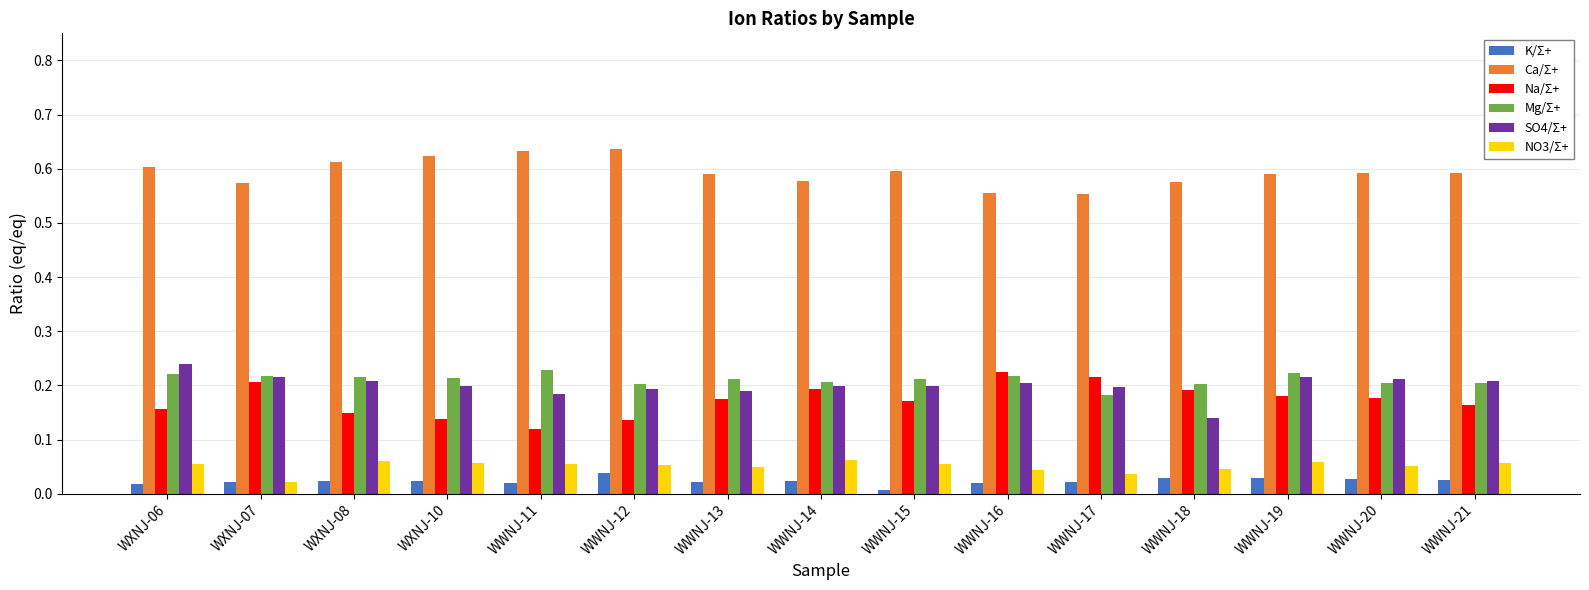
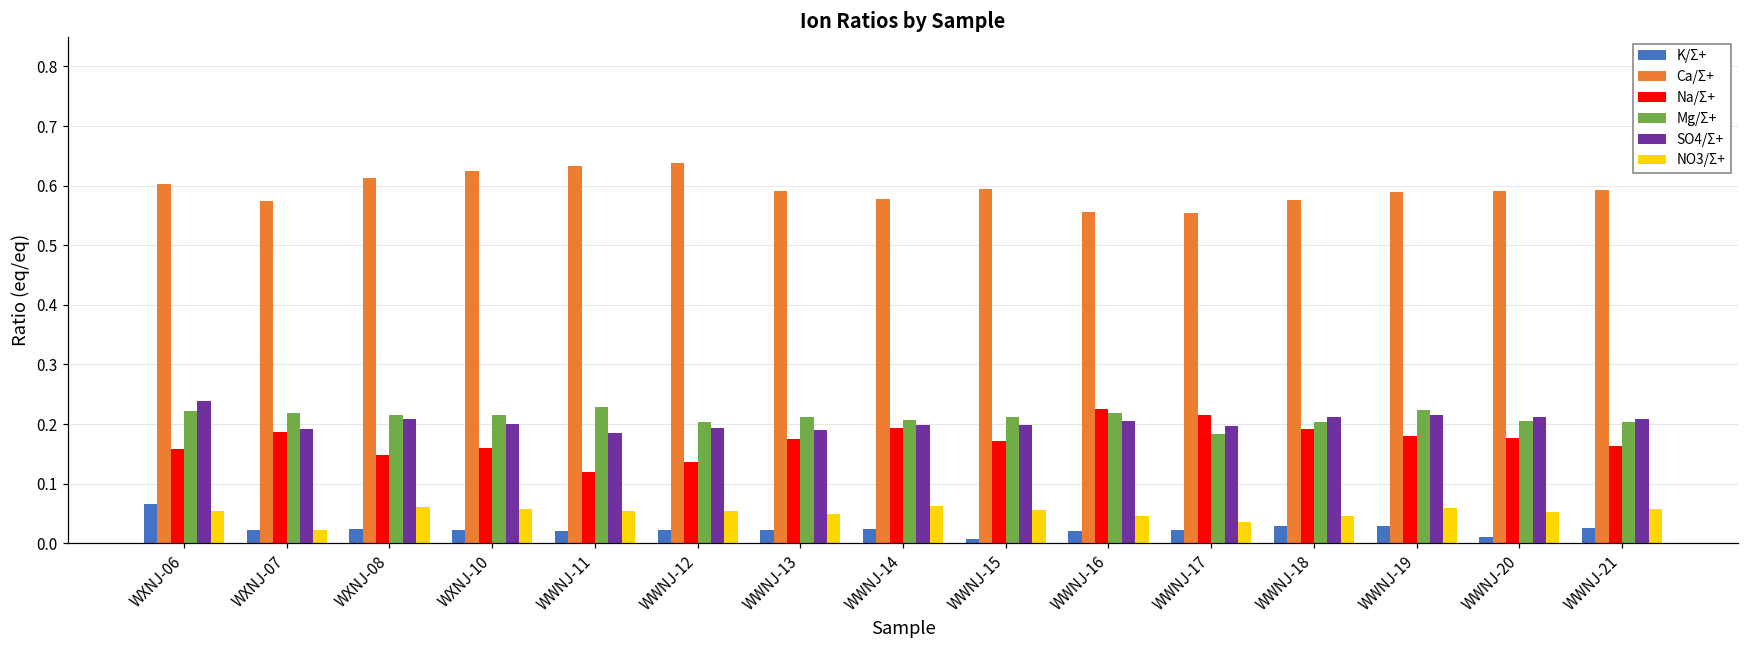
K/Σ+, WXNJ-06: 0.02 -> 0.07
Na/Σ+, WXNJ-07: 0.21 -> 0.19
SO4/Σ+, WXNJ-07: 0.22 -> 0.19
Na/Σ+, WXNJ-10: 0.14 -> 0.16
K/Σ+, WWNJ-12: 0.04 -> 0.02
SO4/Σ+, WWNJ-18: 0.14 -> 0.21
K/Σ+, WWNJ-20: 0.03 -> 0.01
